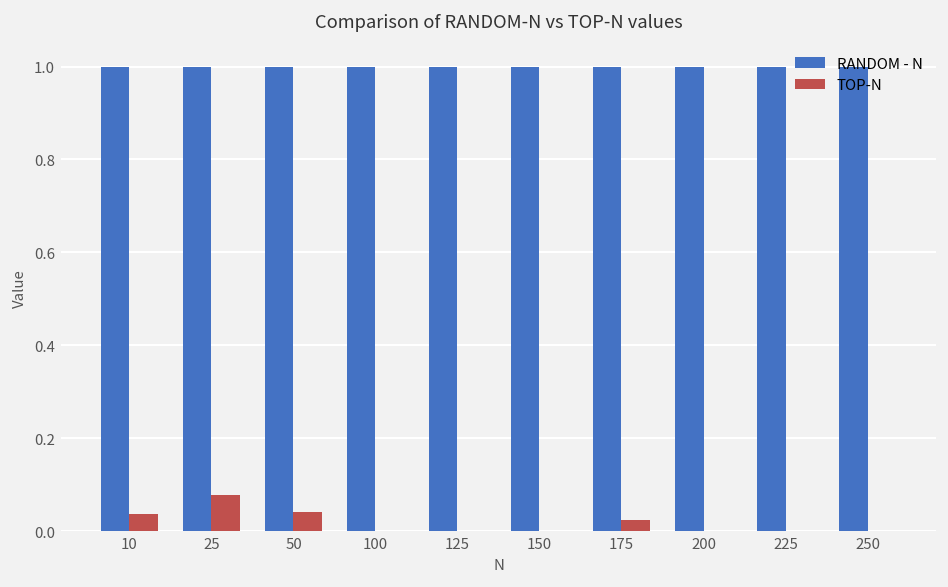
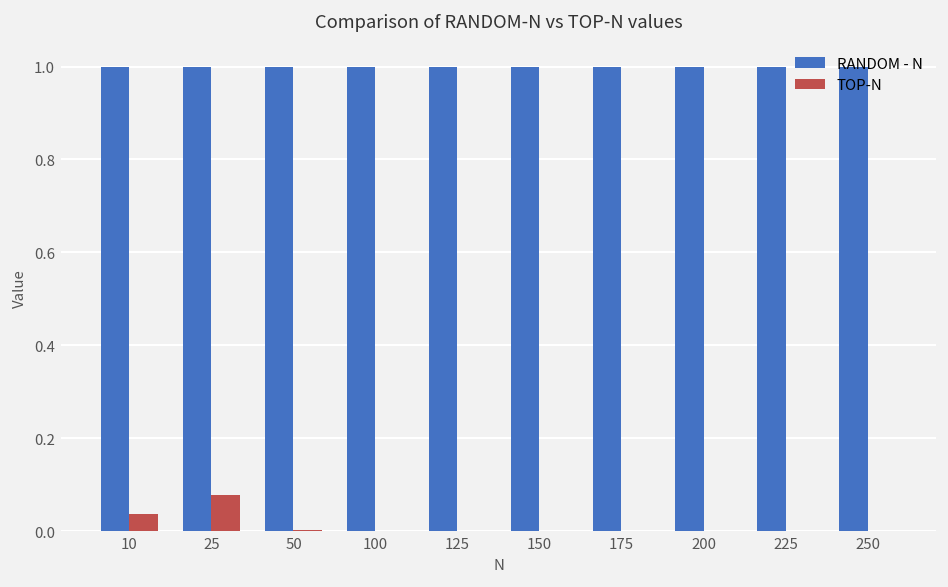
TOP-N, 50: 0.04 -> 0.00
TOP-N, 175: 0.02 -> 0.00
